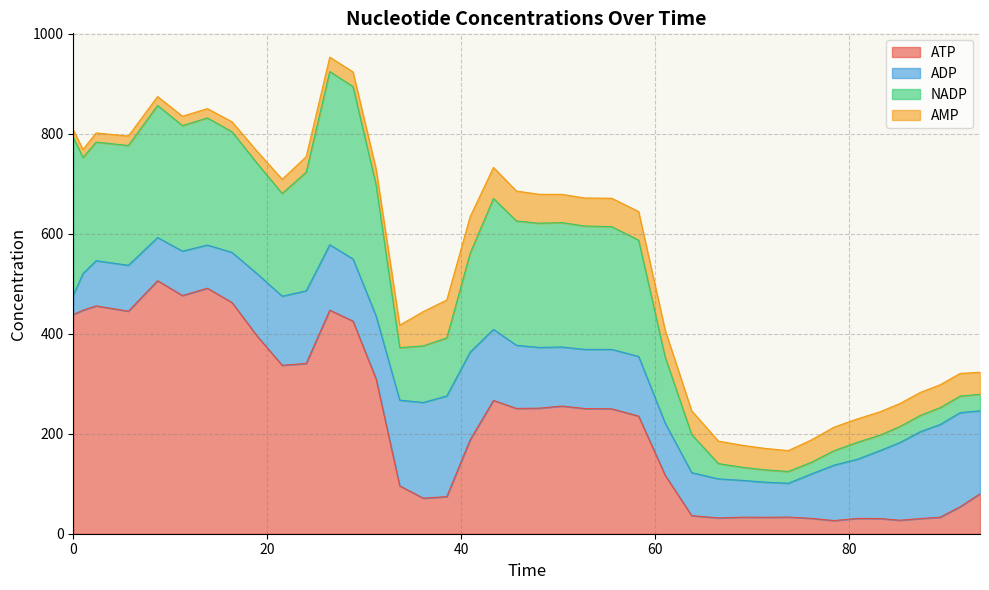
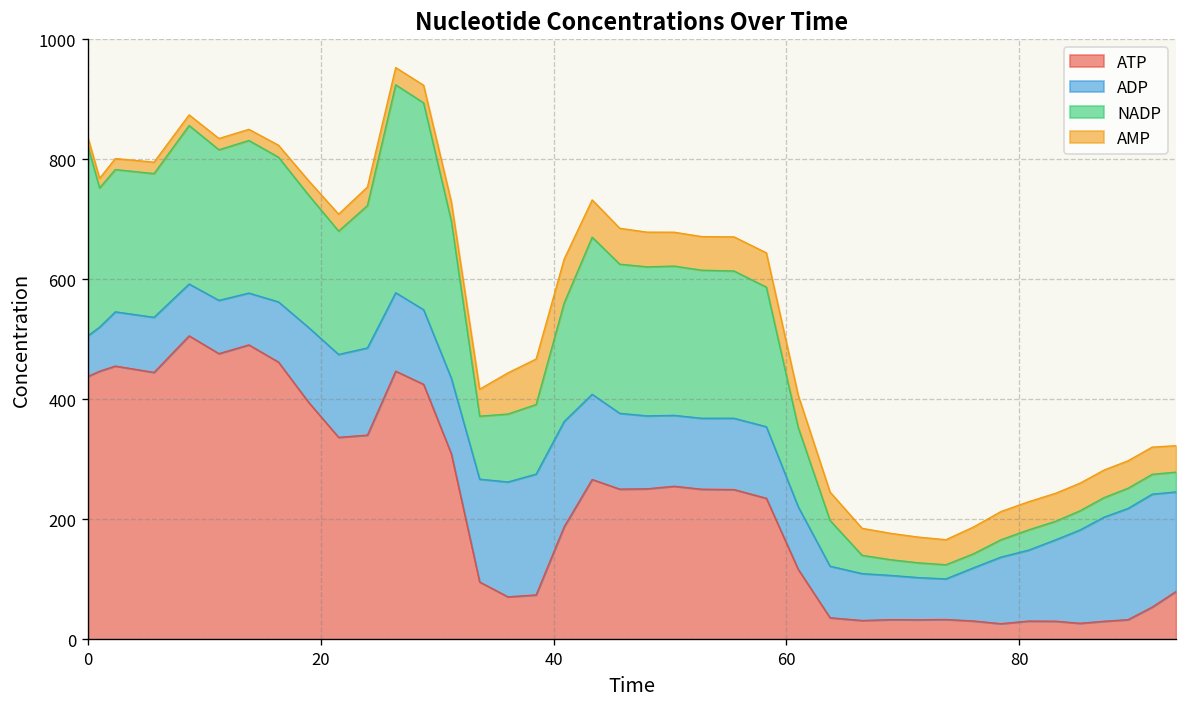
ADP, 0: 40 -> 70
